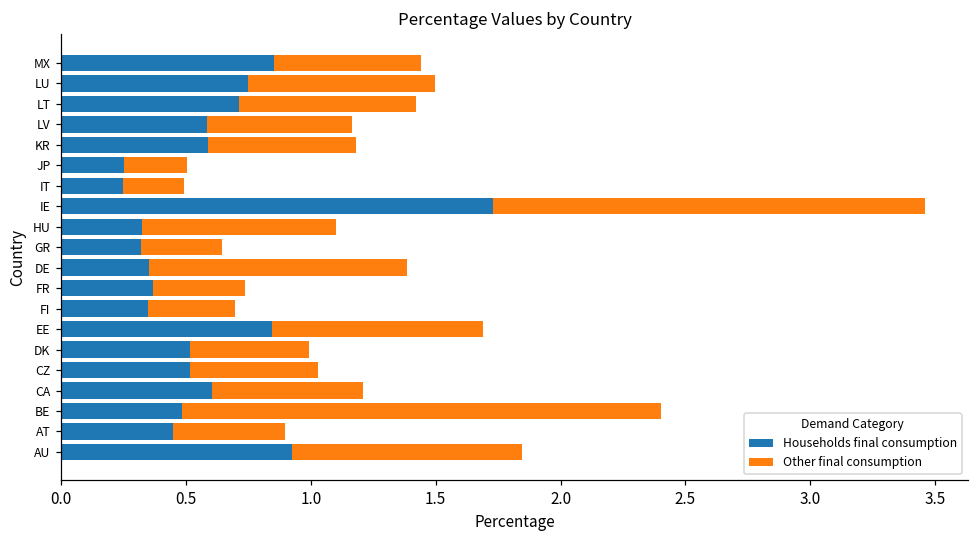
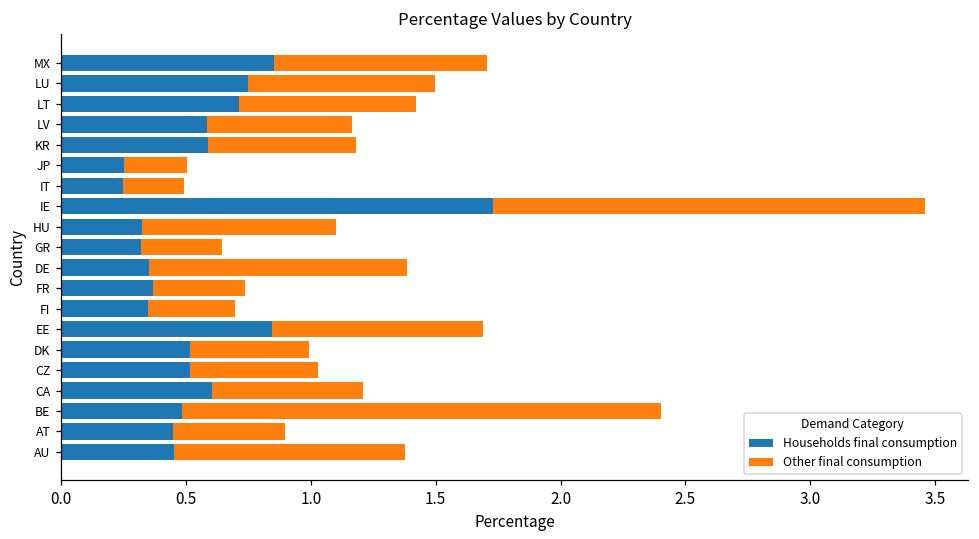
Other final consumption, MX: 0.59 -> 0.85
Households final consumption, AU: 0.92 -> 0.45
